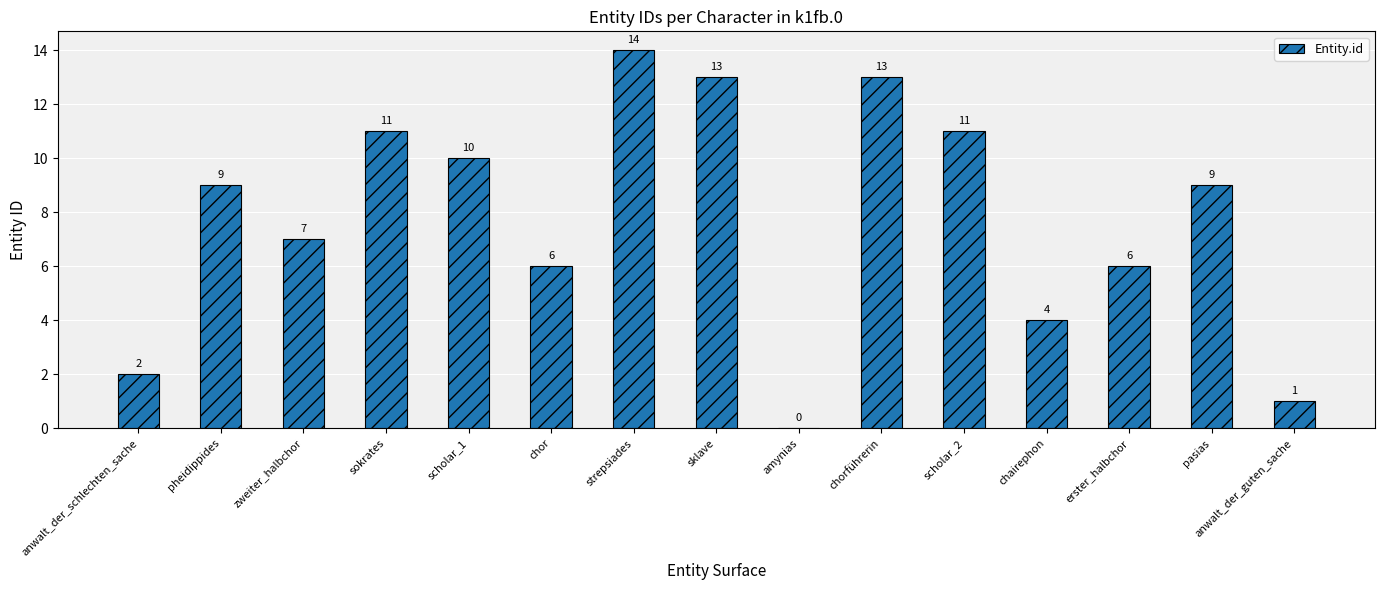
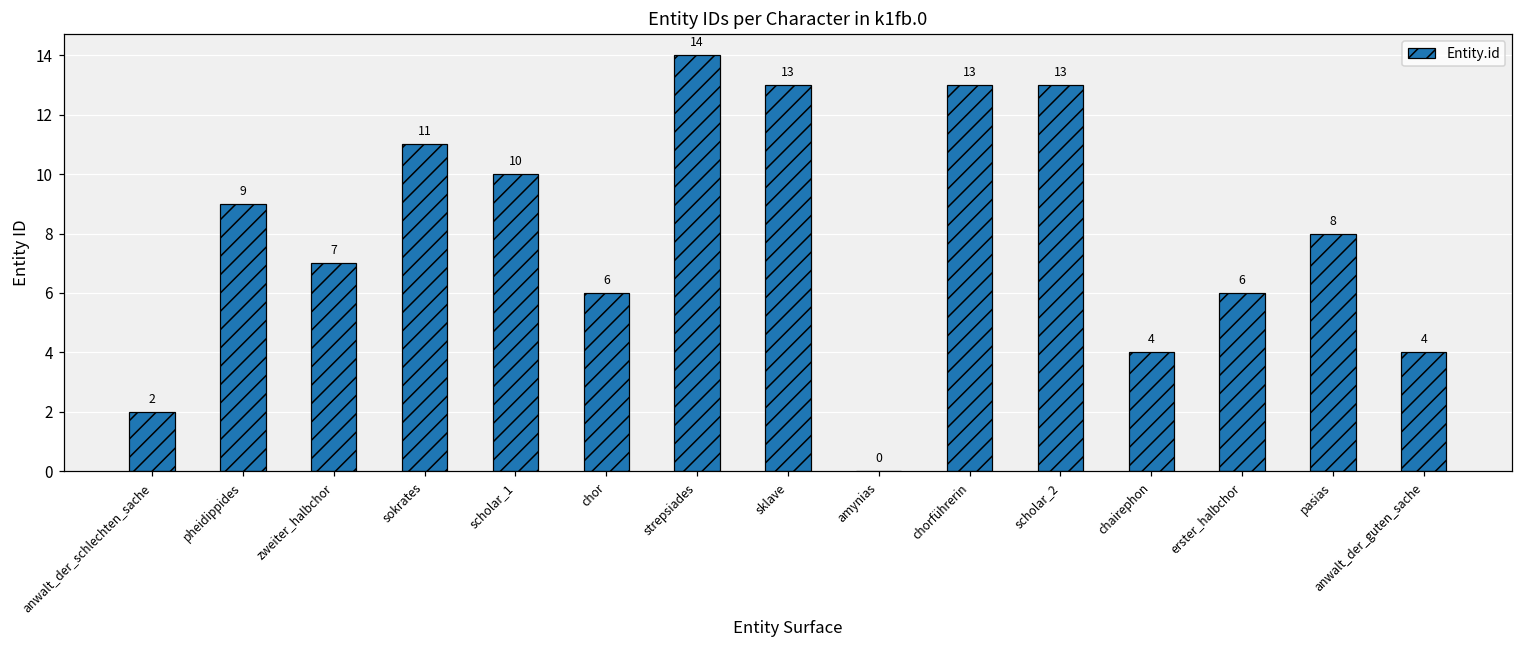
scholar_2: 11 -> 13
pasias: 9 -> 8
anwalt_der_guten_sache: 1 -> 4
